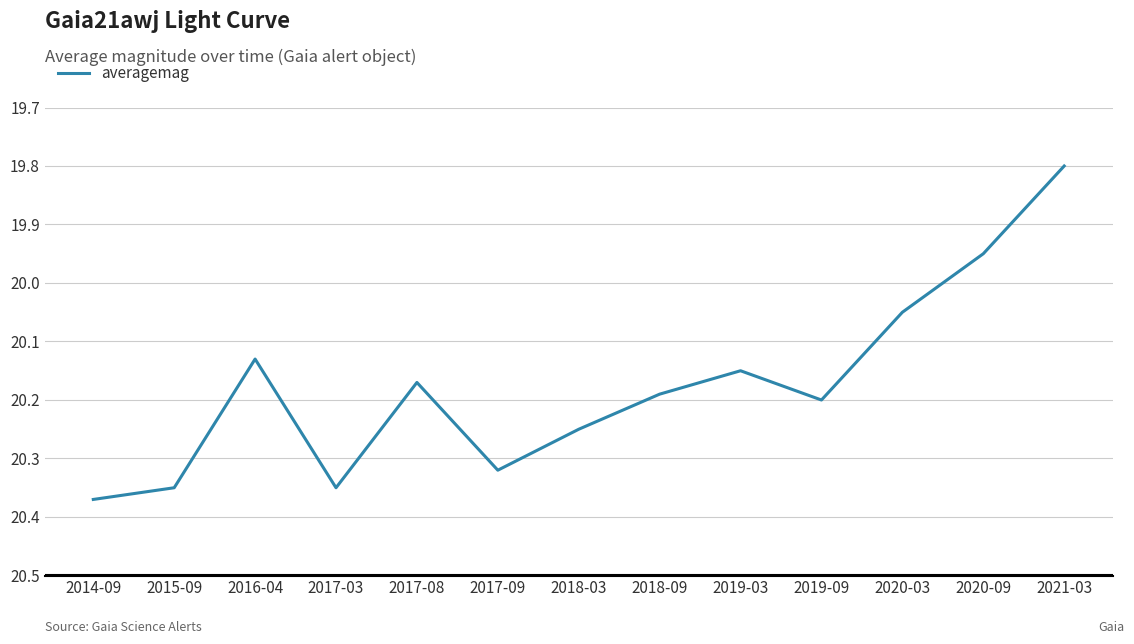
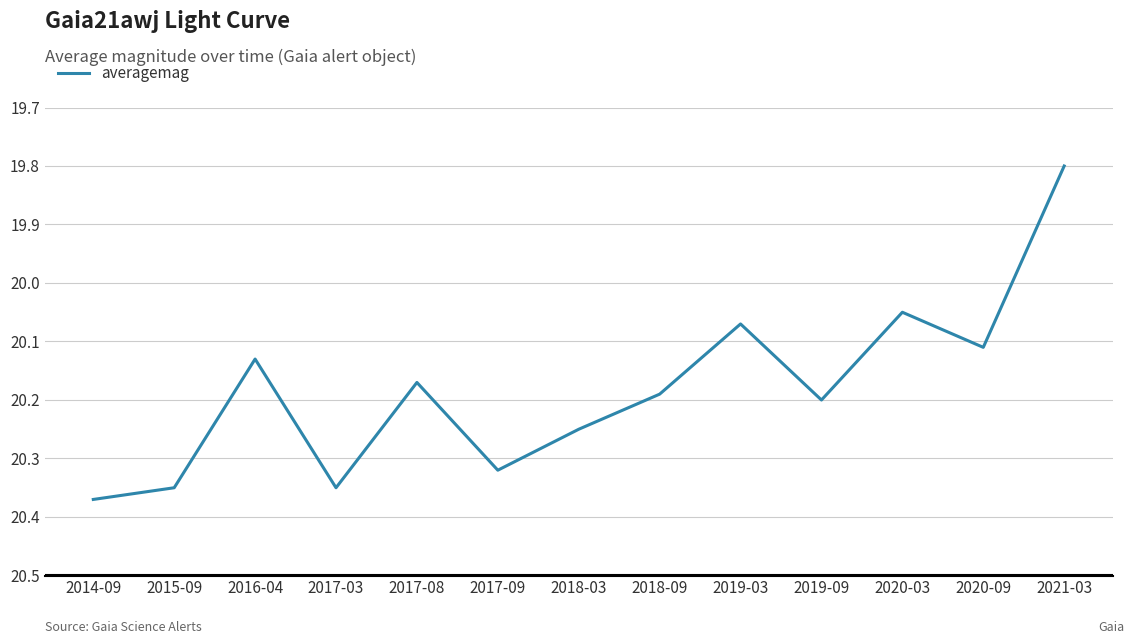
2019-03: 20.15 -> 20.07
2020-09: 19.95 -> 20.11
